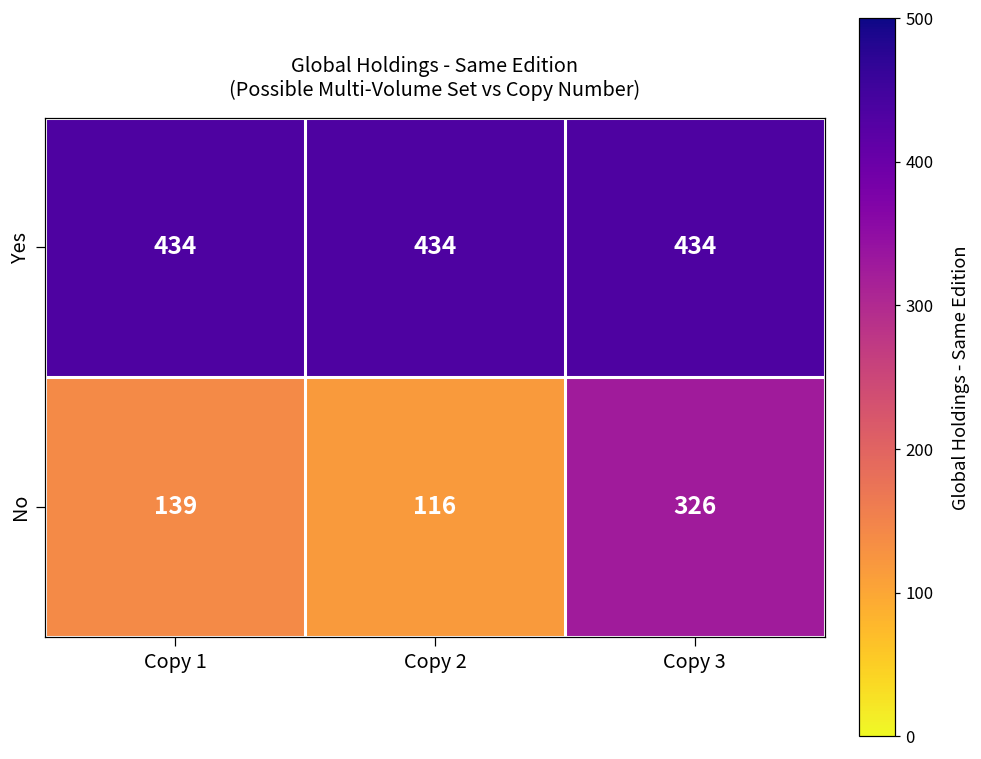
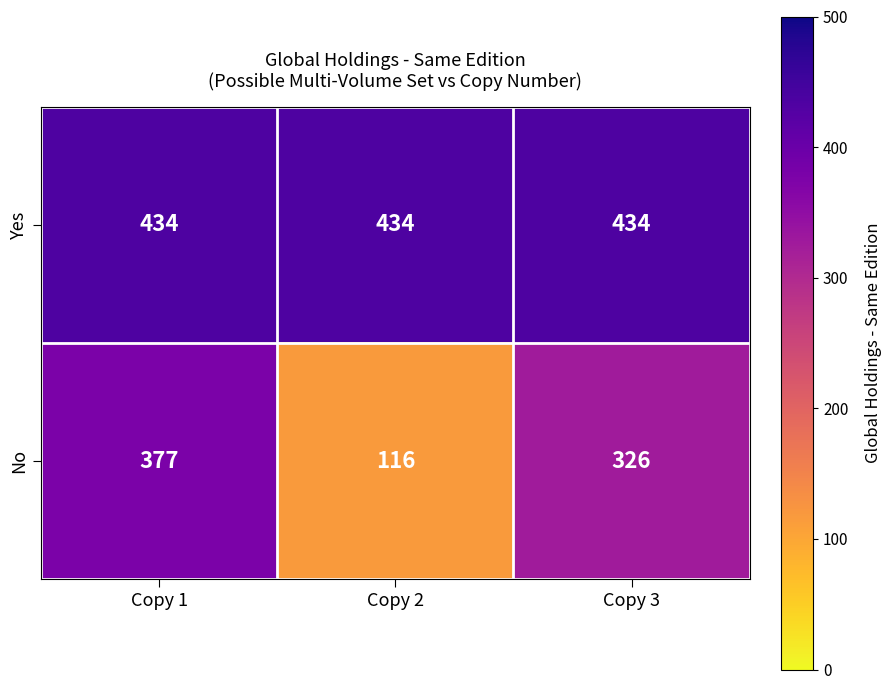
No, Copy 1: 139 -> 377
